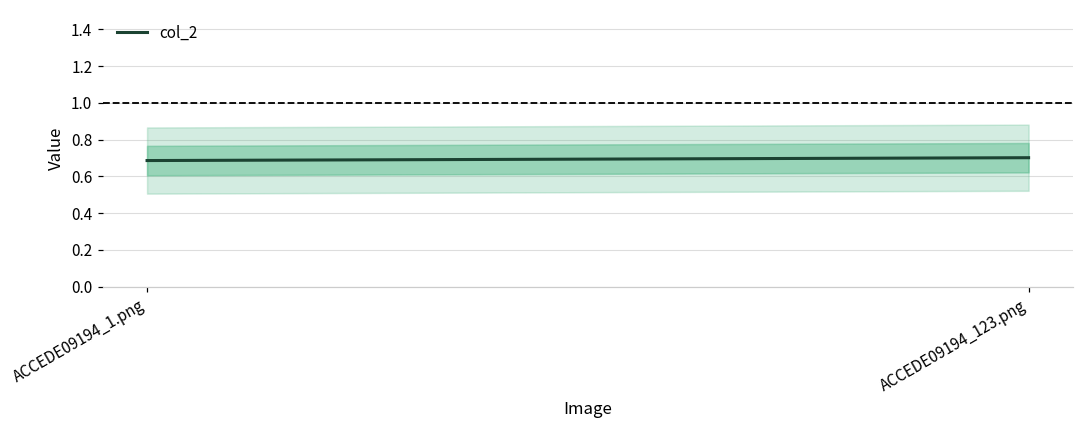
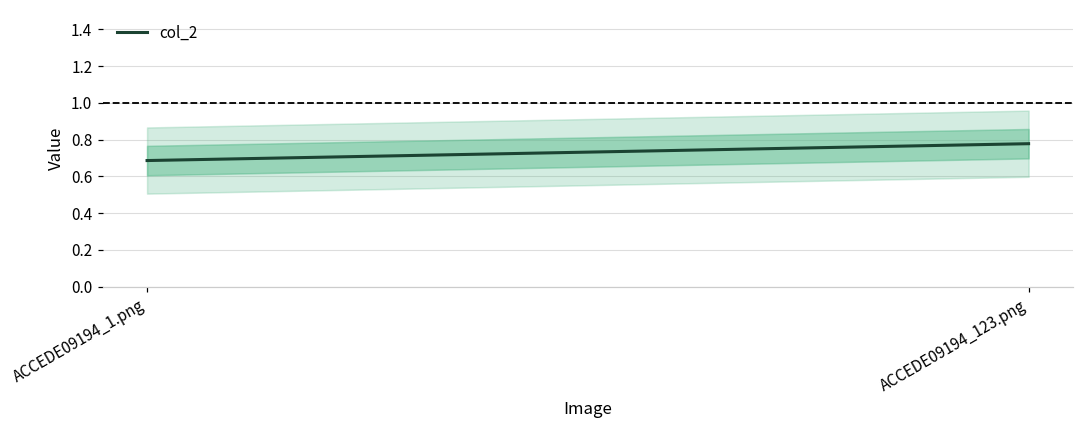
col_2, ACCEDE09194_123.png: 0.70 -> 0.78
